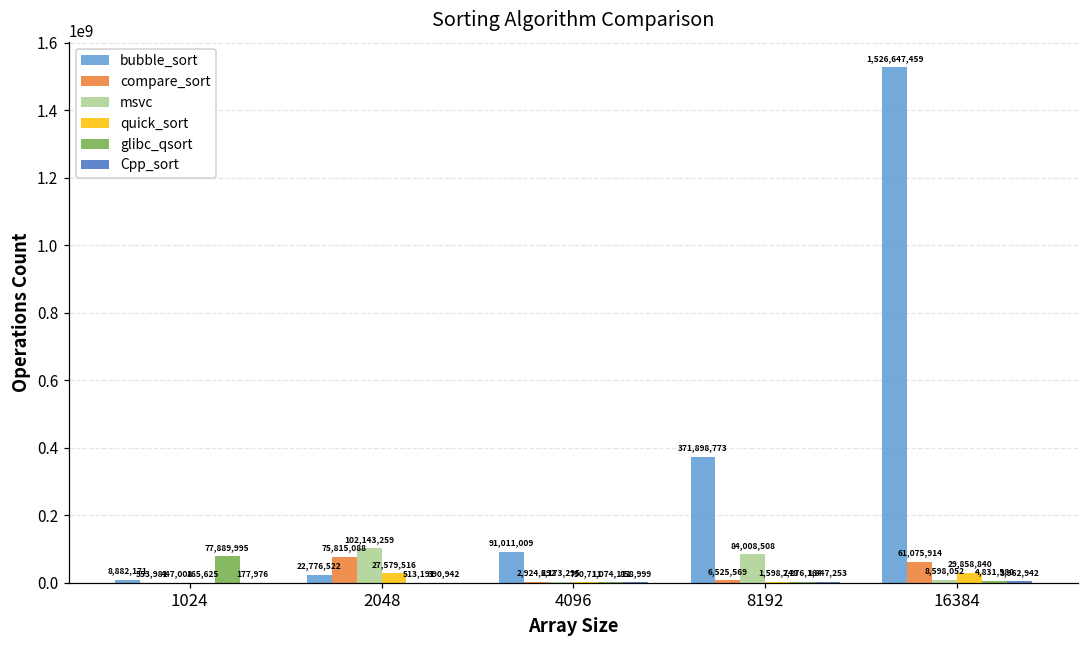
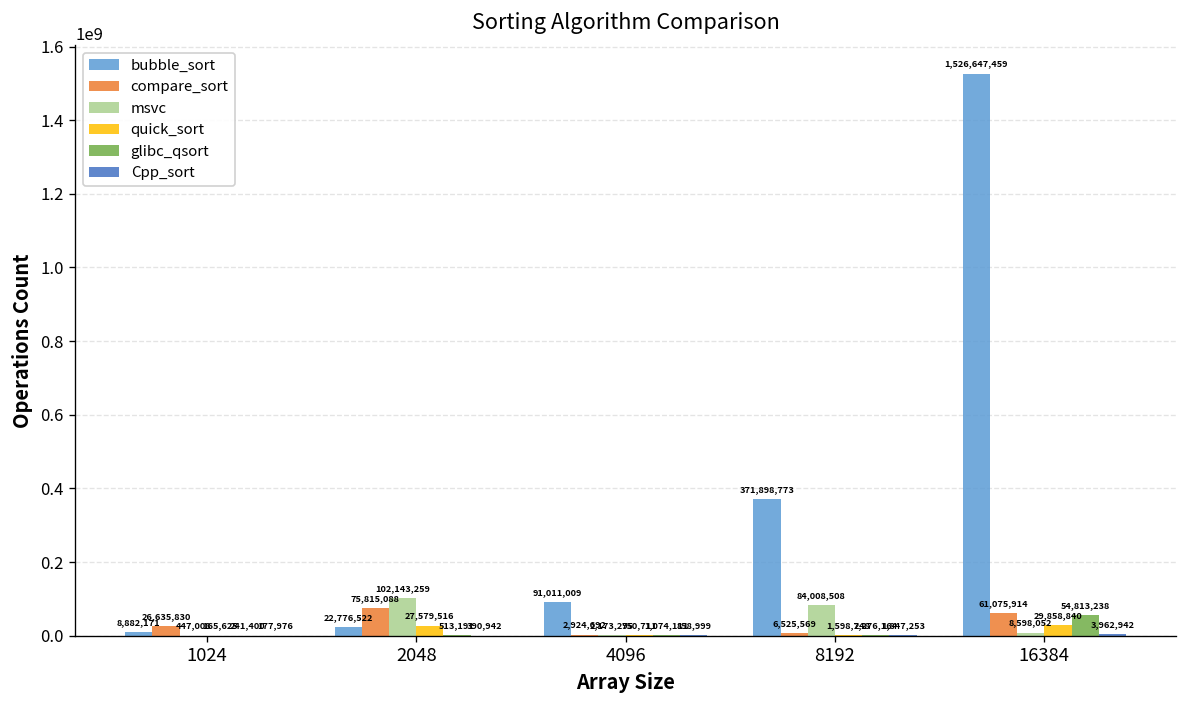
compare_sort, 1024: 553,981 -> 26,635,830
glibc_qsort, 1024: 77,889,995 -> 241,400
glibc_qsort, 16384: 4,831,580 -> 54,813,238
